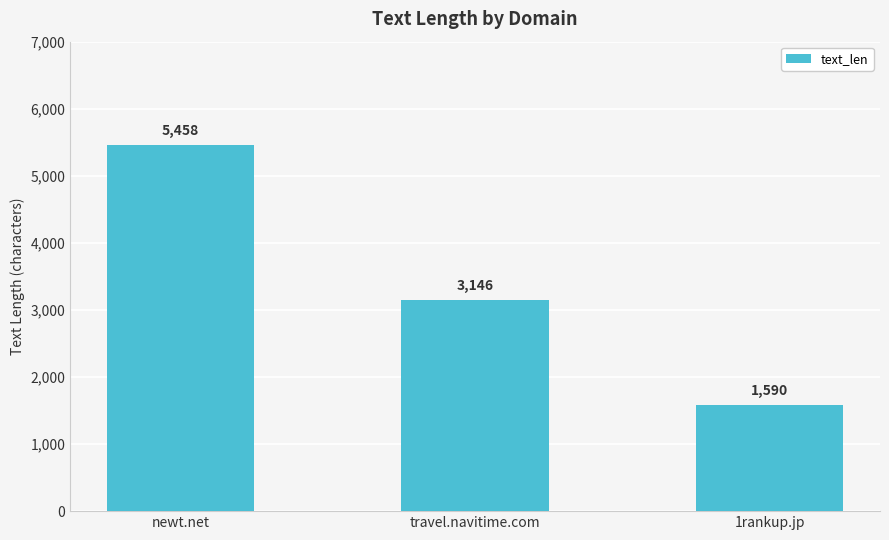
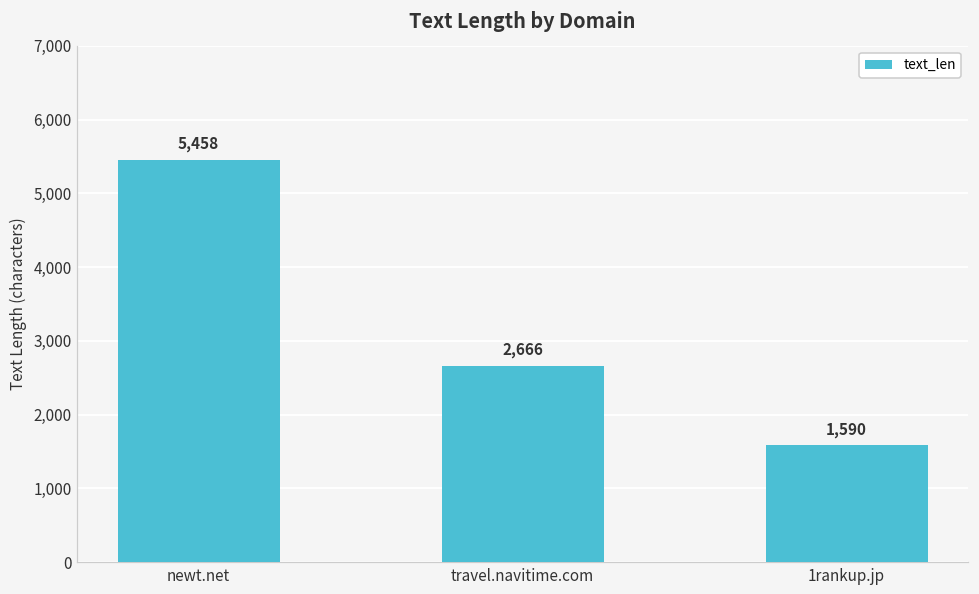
travel.navitime.com: 3,146 -> 2,666
